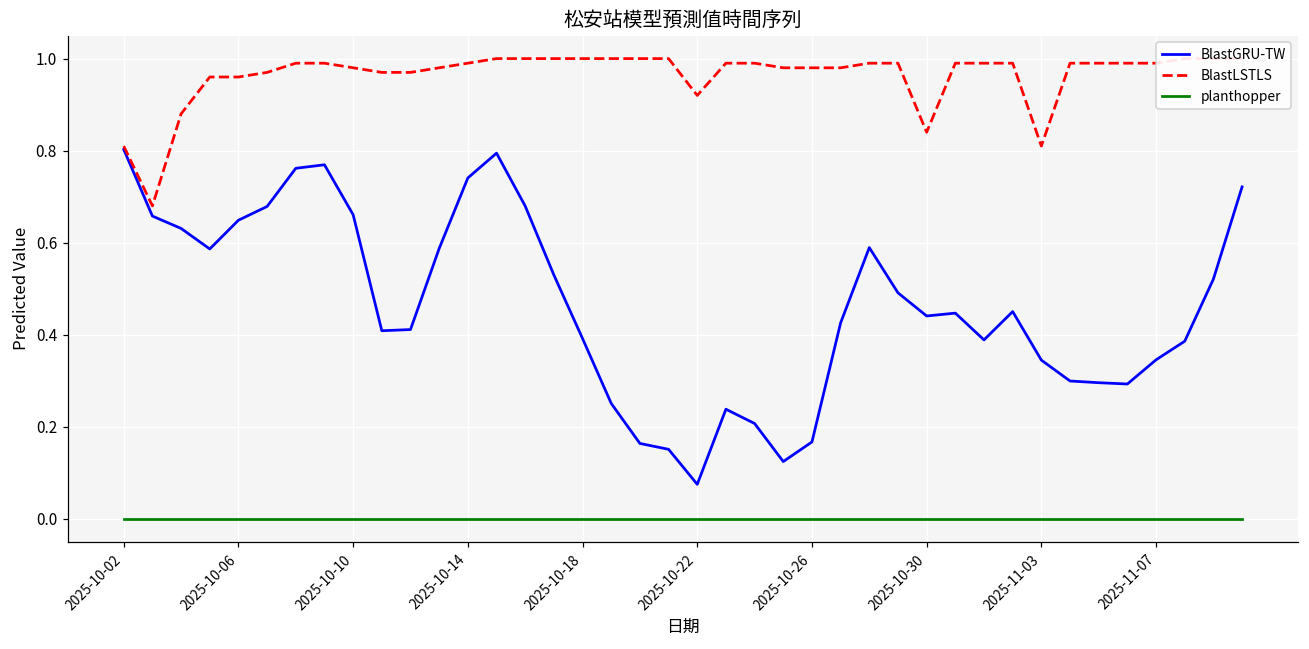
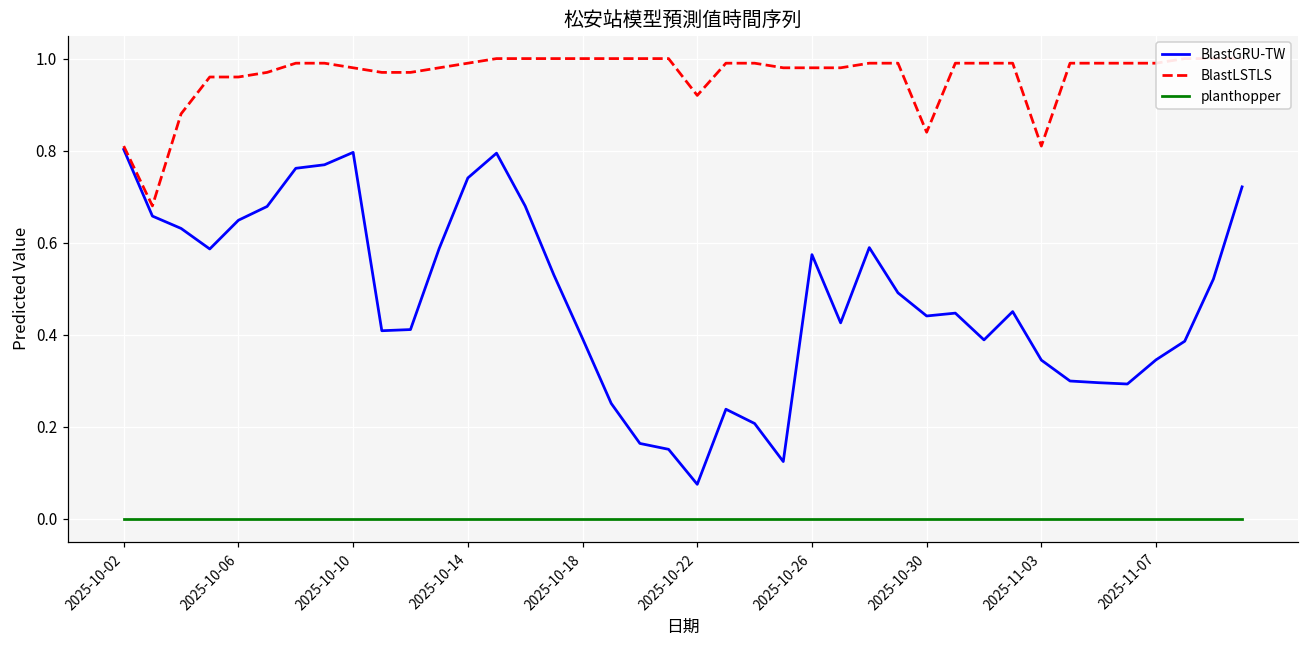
BlastGRU-TW, 2025-10-10: 0.66 -> 0.80
BlastGRU-TW, 2025-10-26: 0.17 -> 0.57
